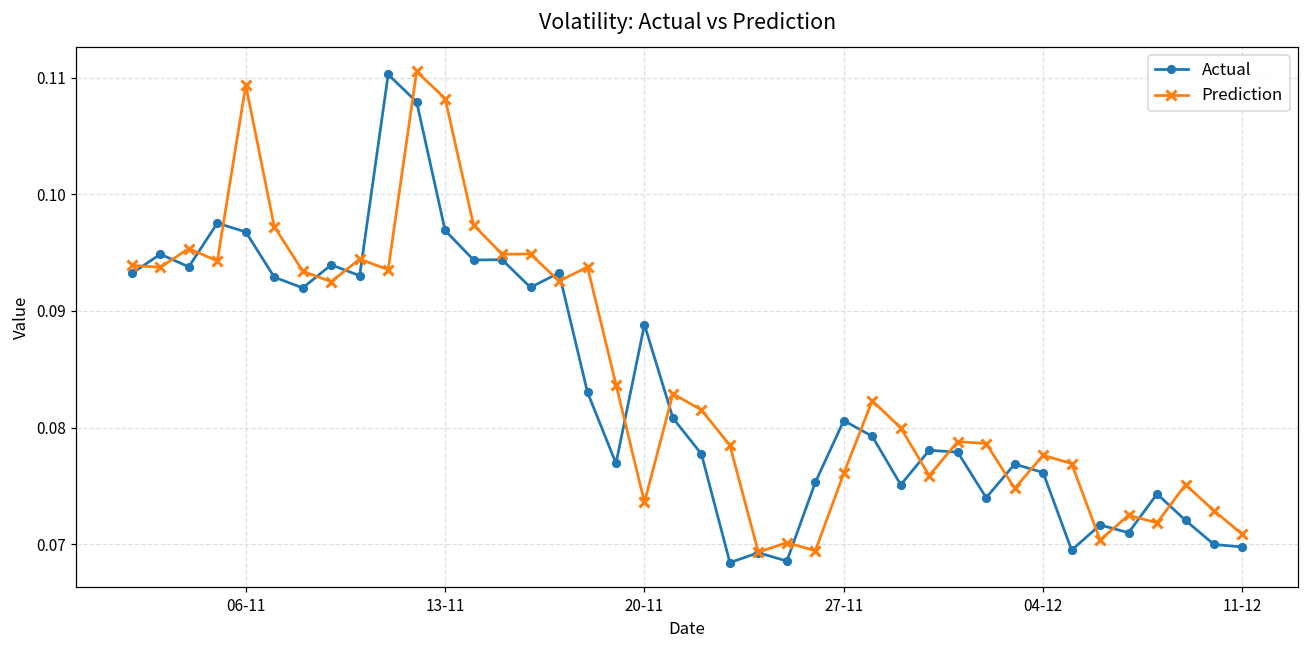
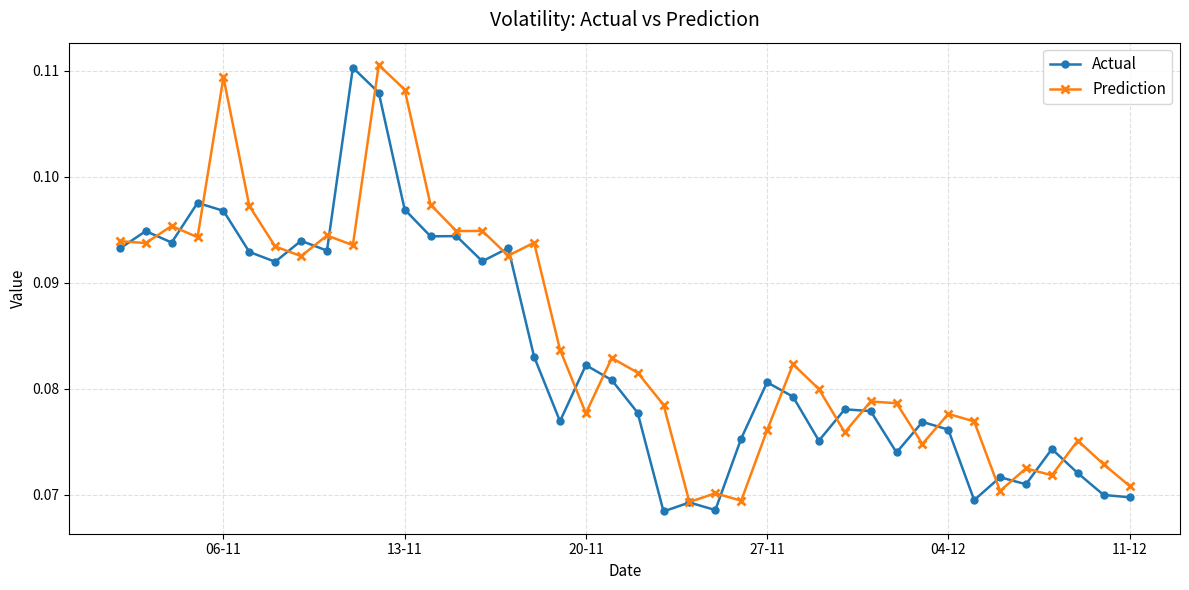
Actual, 20-11: 0.0888 -> 0.0822
Prediction, 20-11: 0.0736 -> 0.0777
